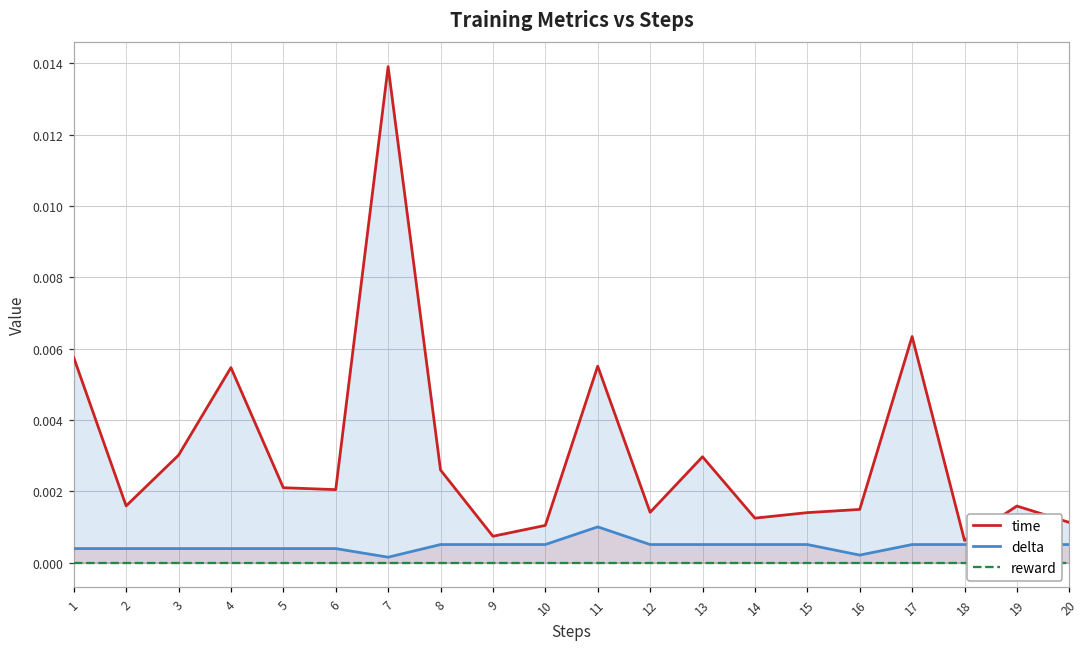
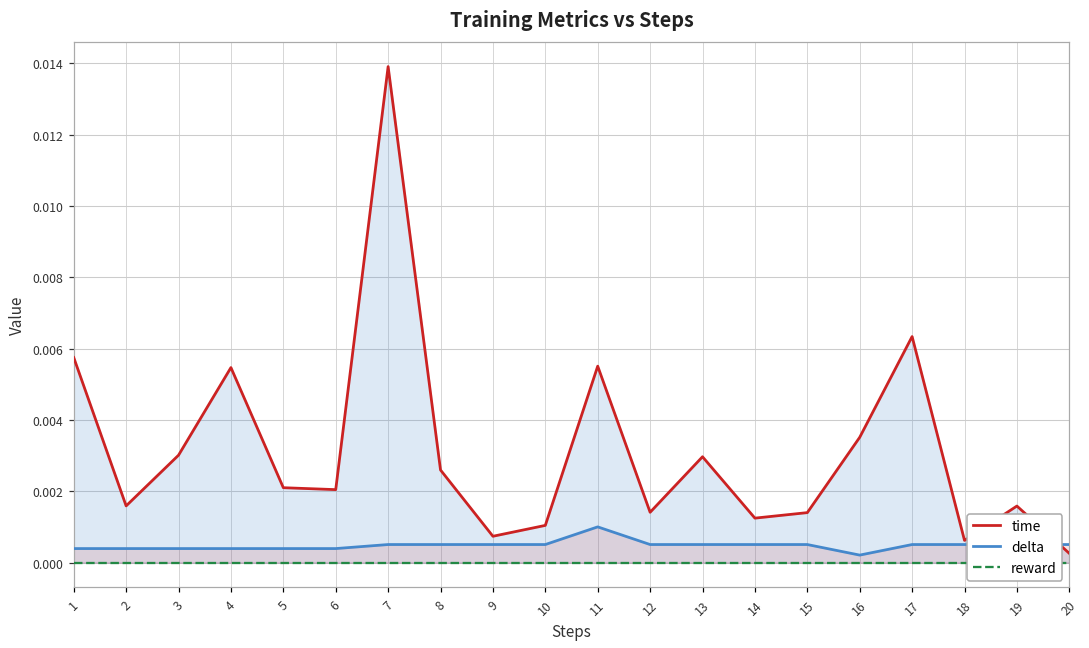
delta, 7: 0.0002 -> 0.0005
time, 16: 0.0015 -> 0.0035
time, 20: 0.0011 -> 0.0003
